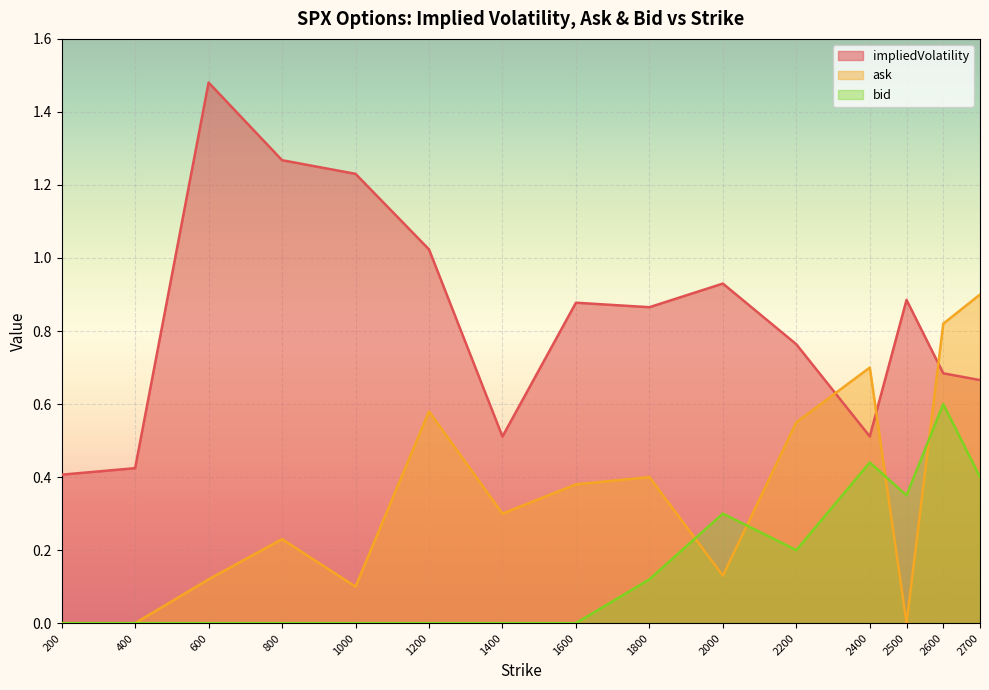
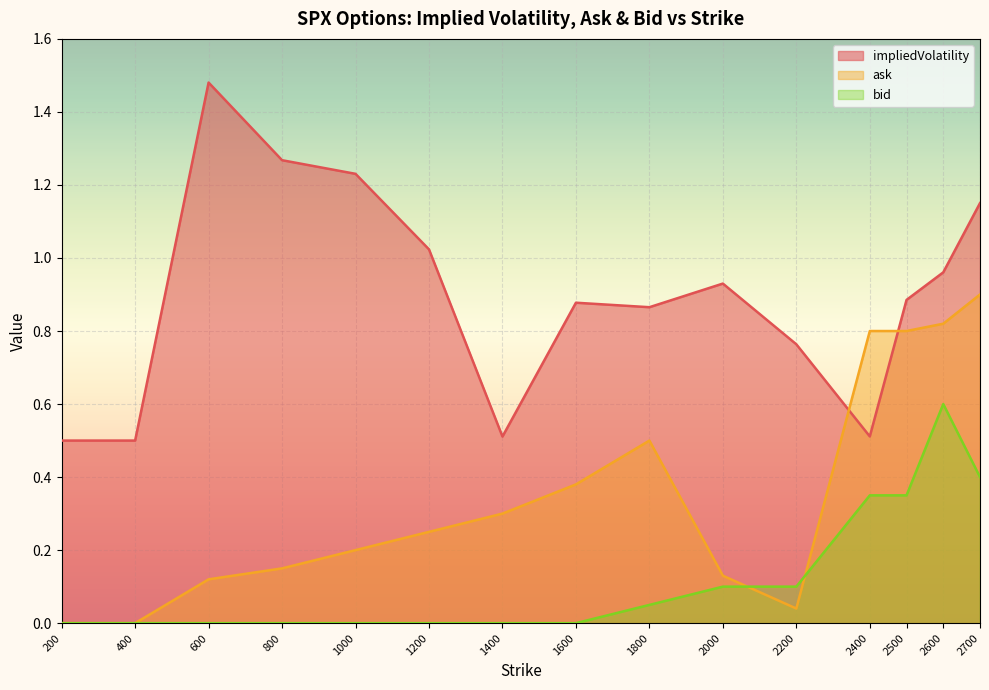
impliedVolatility, 200: 0.41 -> 0.50
impliedVolatility, 400: 0.42 -> 0.50
ask, 800: 0.23 -> 0.15
ask, 1000: 0.1 -> 0.2
ask, 1200: 0.58 -> 0.25
ask, 1800: 0.4 -> 0.5
bid, 1800: 0.12 -> 0.05
bid, 2000: 0.3 -> 0.1
ask, 2200: 0.55 -> 0.04
bid, 2200: 0.2 -> 0.1
ask, 2400: 0.7 -> 0.8
bid, 2400: 0.44 -> 0.35
ask, 2500: 0.0 -> 0.8
impliedVolatility, 2600: 0.68 -> 0.96
impliedVolatility, 2700: 0.67 -> 1.15
